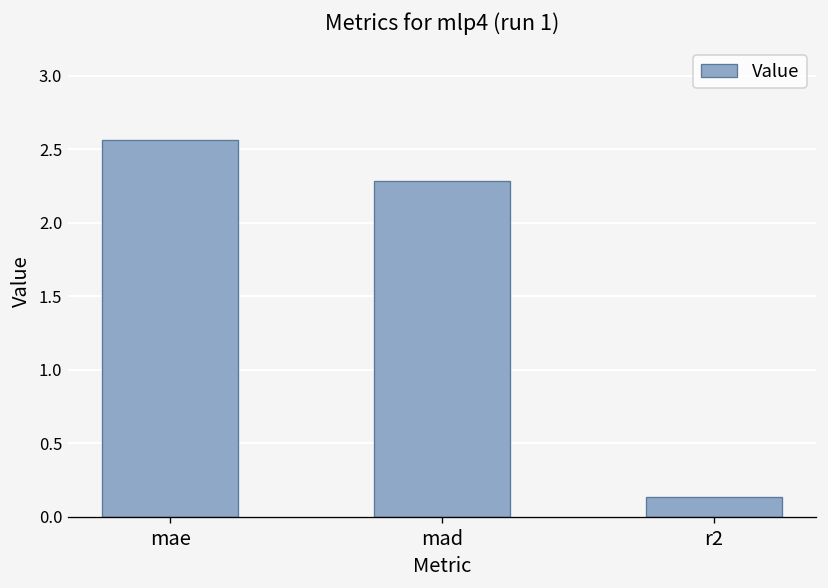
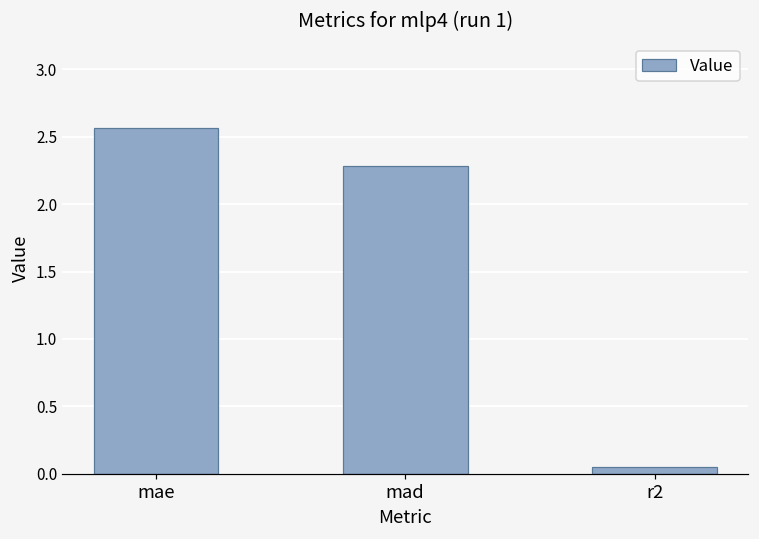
r2: 0.13 -> 0.05
